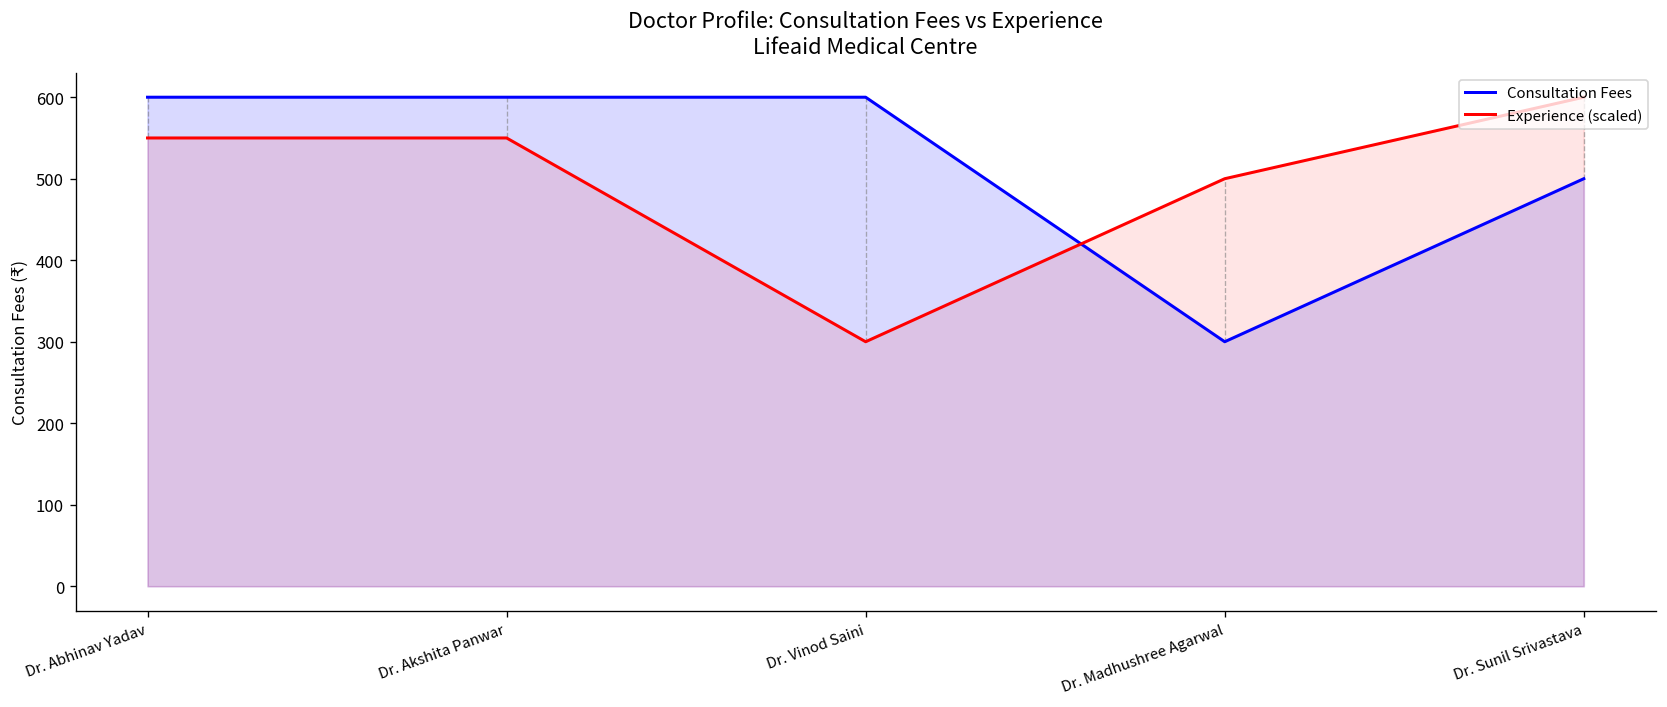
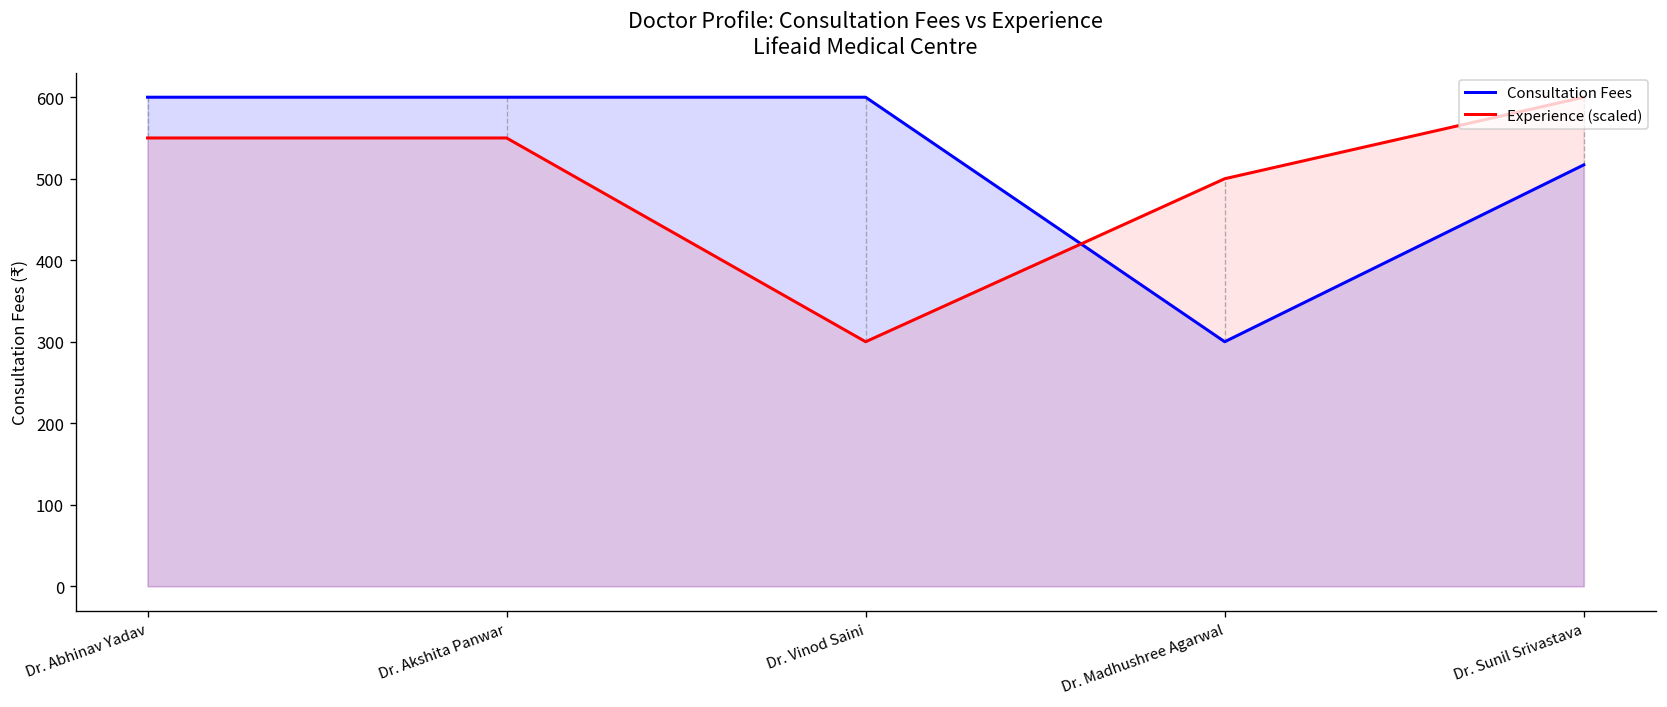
Consultation Fees, Dr. Sunil Srivastava: 500 -> 520
